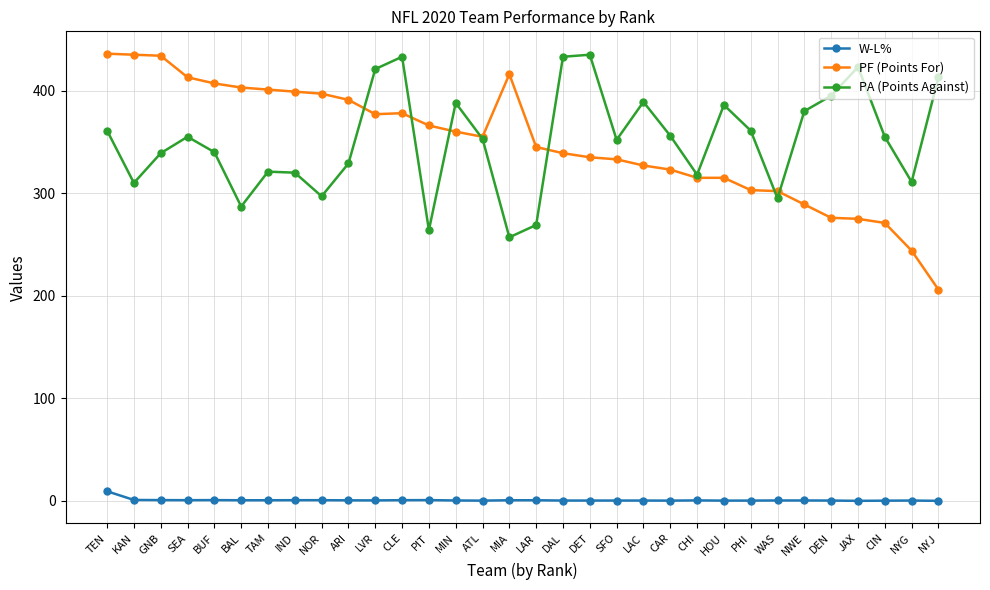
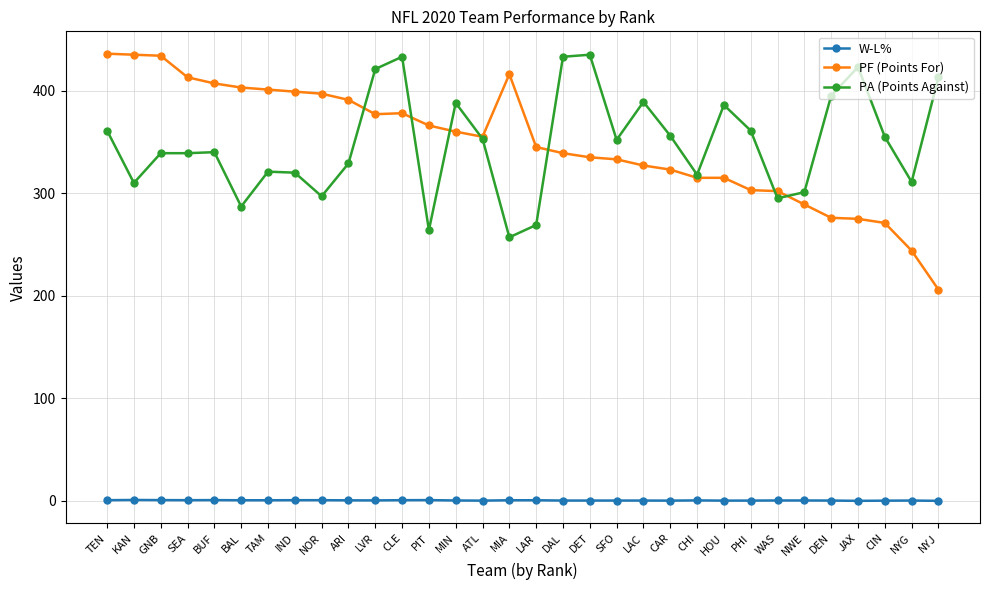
W-L%, TEN: 9 -> 1
PA (Points Against), SEA: 355 -> 339
PA (Points Against), NWE: 380 -> 301
